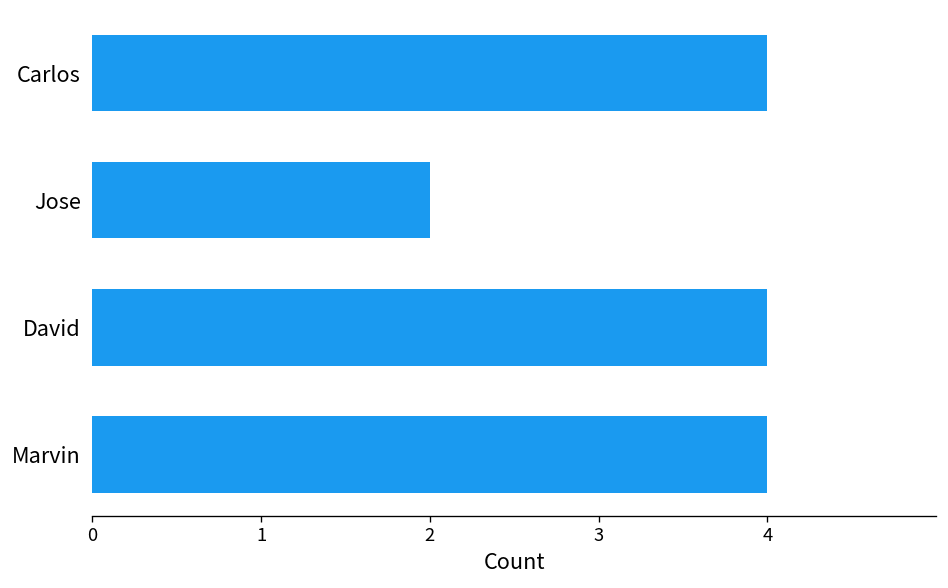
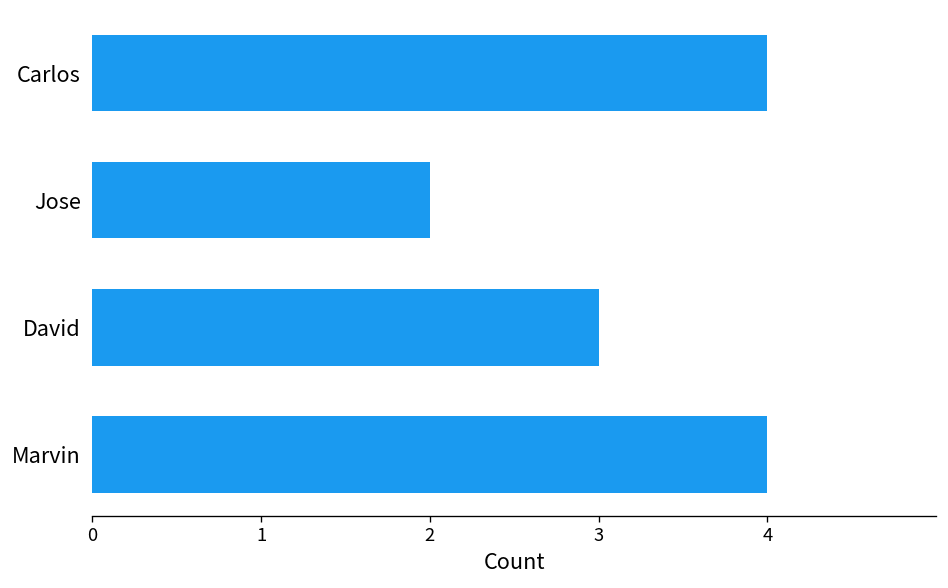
David: 4 -> 3
